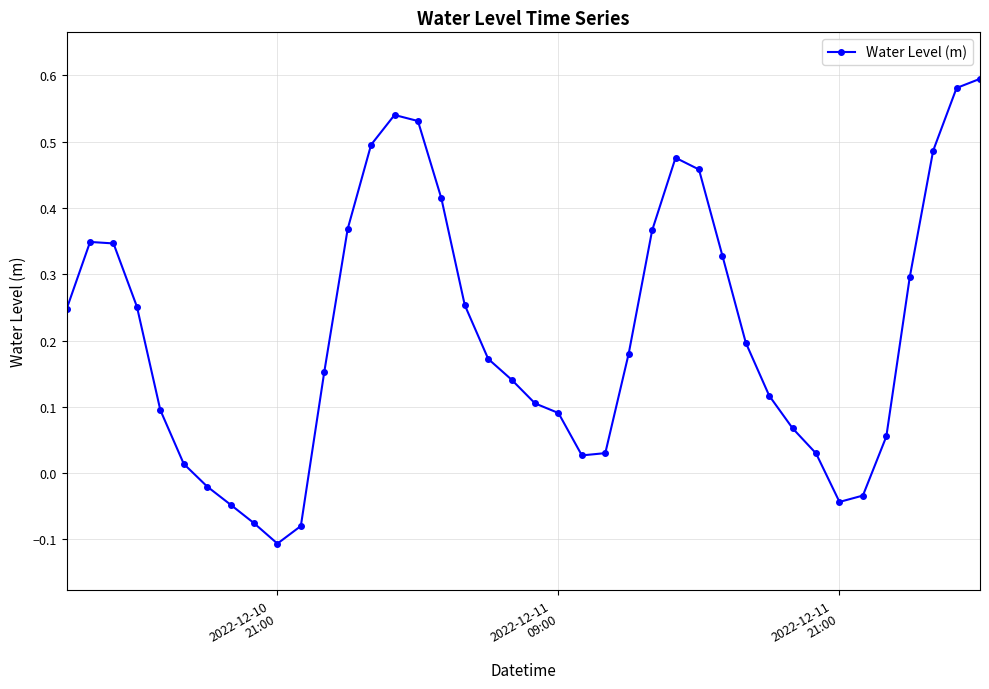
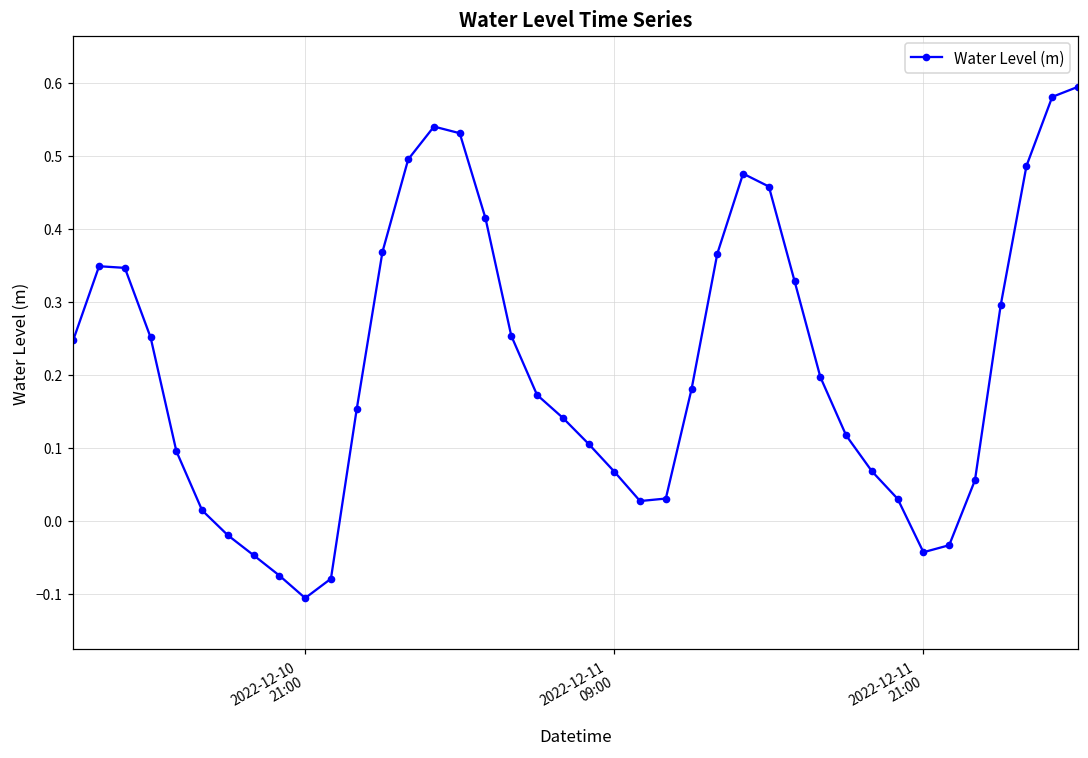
2022-12-11 09:00: 0.09 -> 0.07
